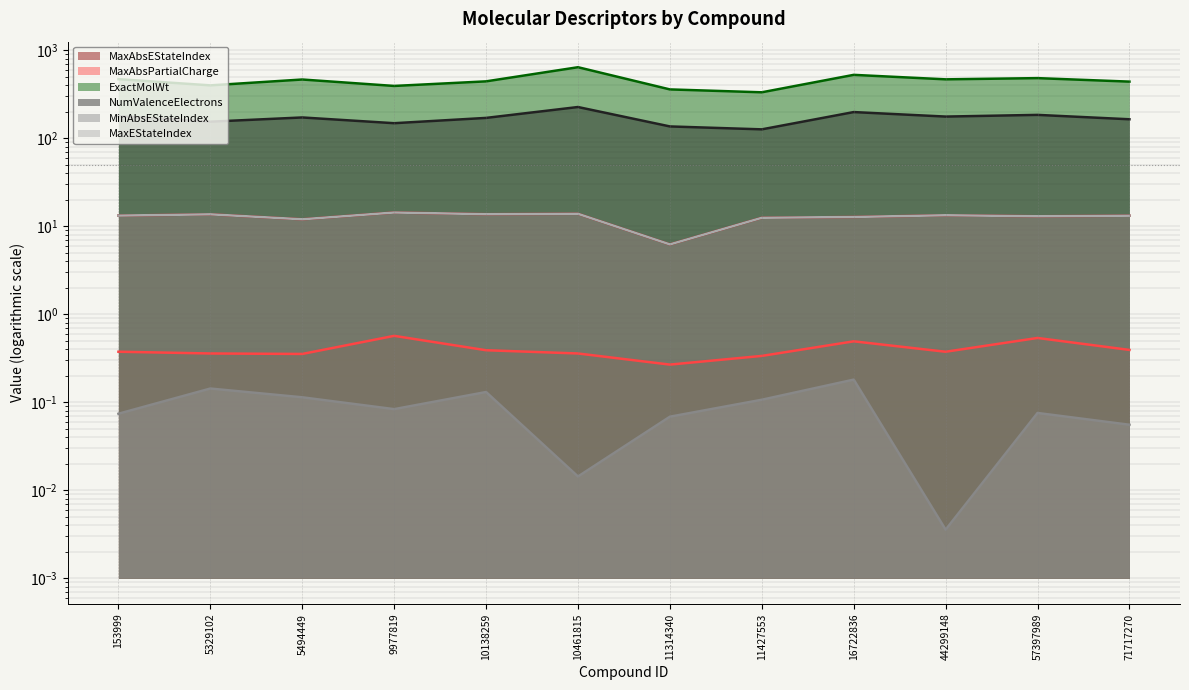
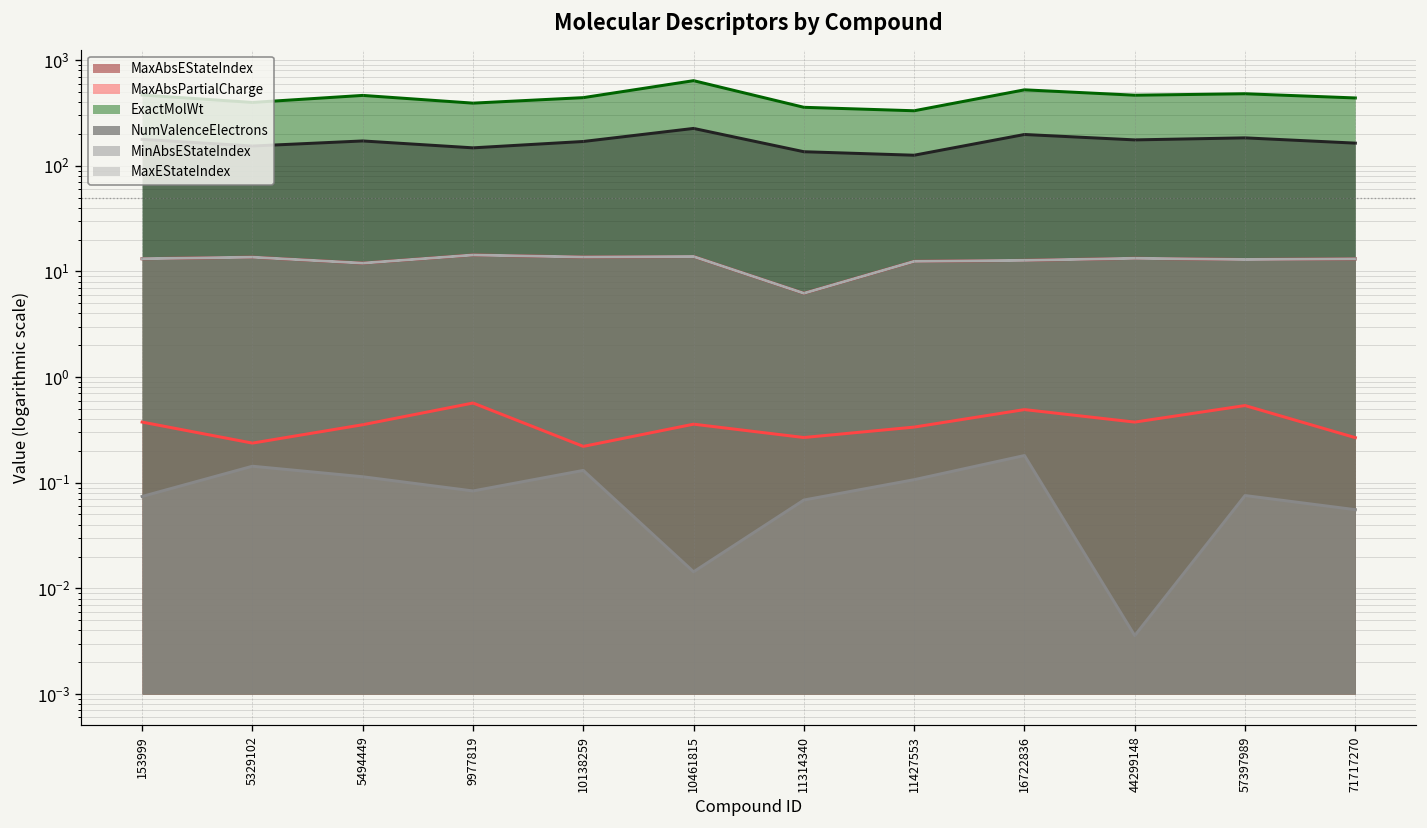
MaxAbsPartialCharge, 5329102: 0.36 -> 0.24
MaxAbsPartialCharge, 10138259: 0.4 -> 0.22
MaxAbsPartialCharge, 71717270: 0.4 -> 0.27
